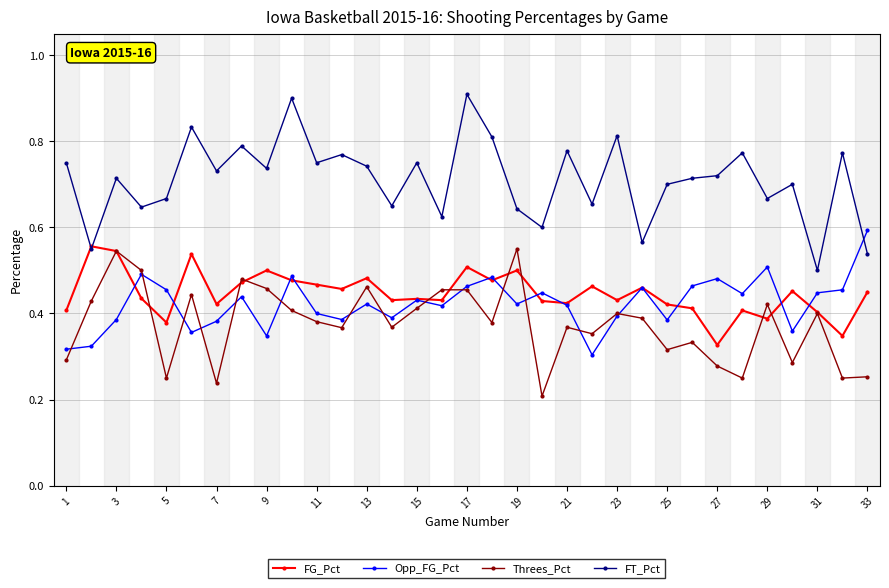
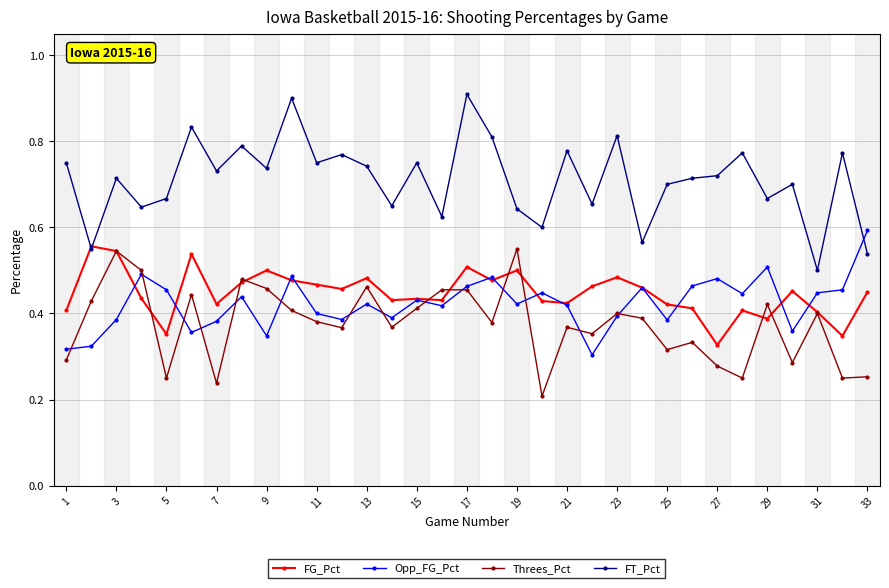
FG_Pct, 5: 0.38 -> 0.35
FG_Pct, 23: 0.43 -> 0.48
